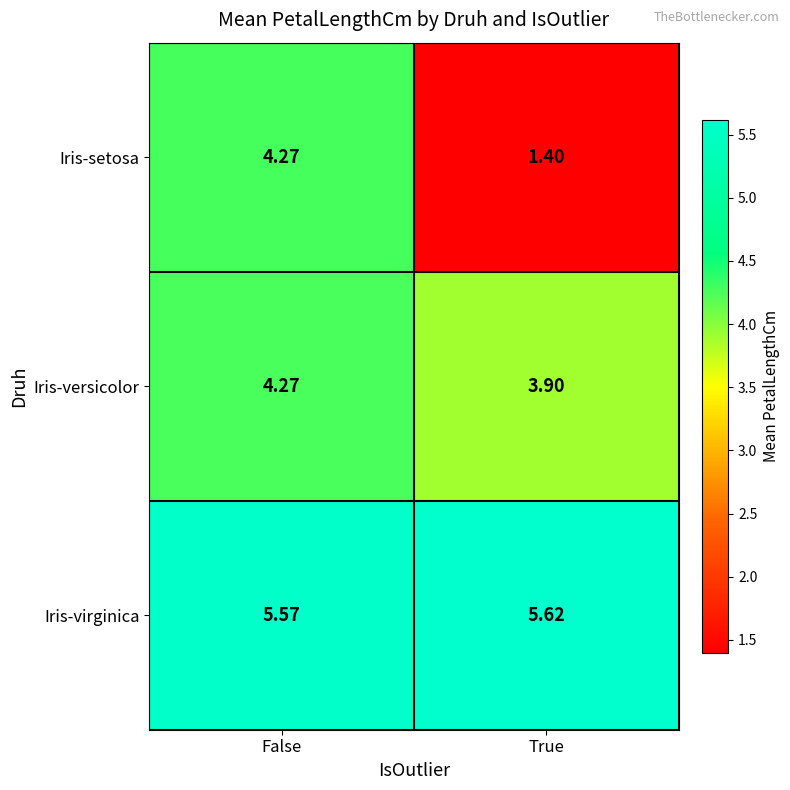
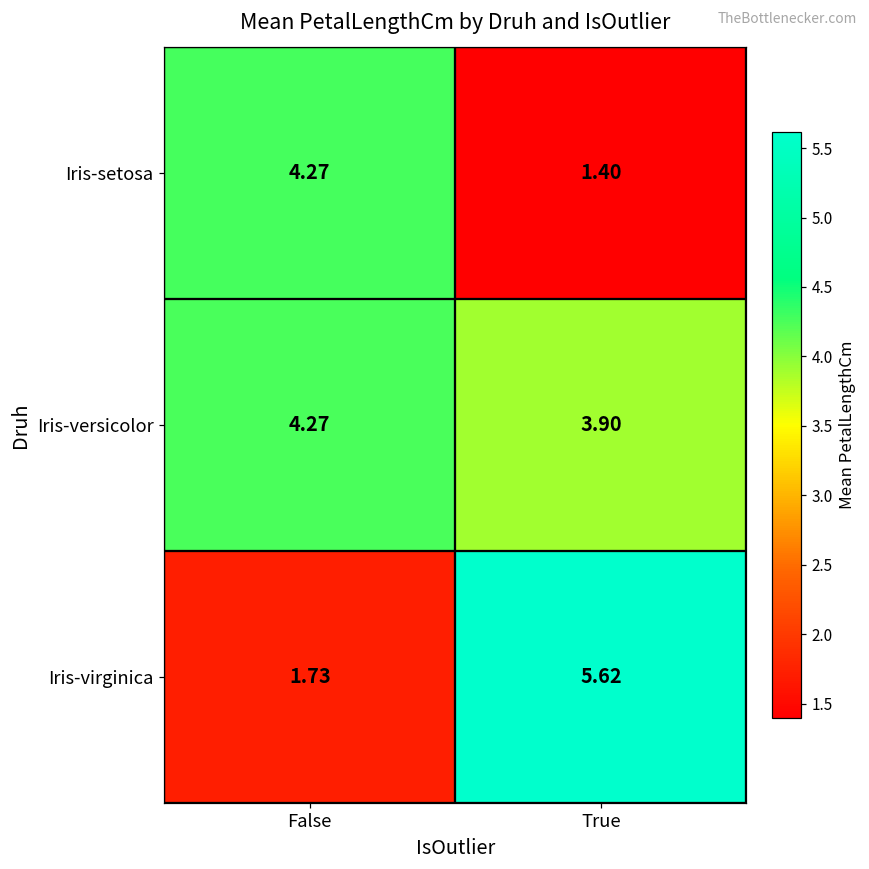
Iris-virginica, False: 5.57 -> 1.73
